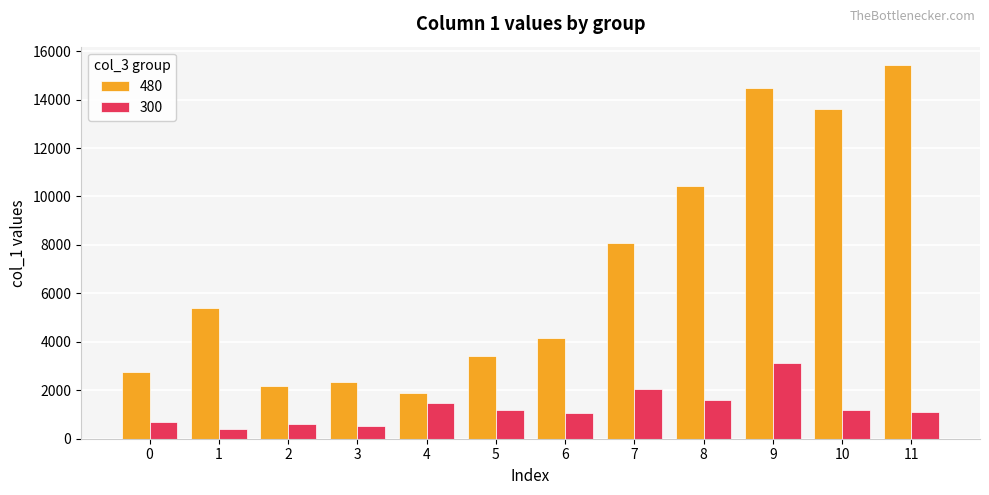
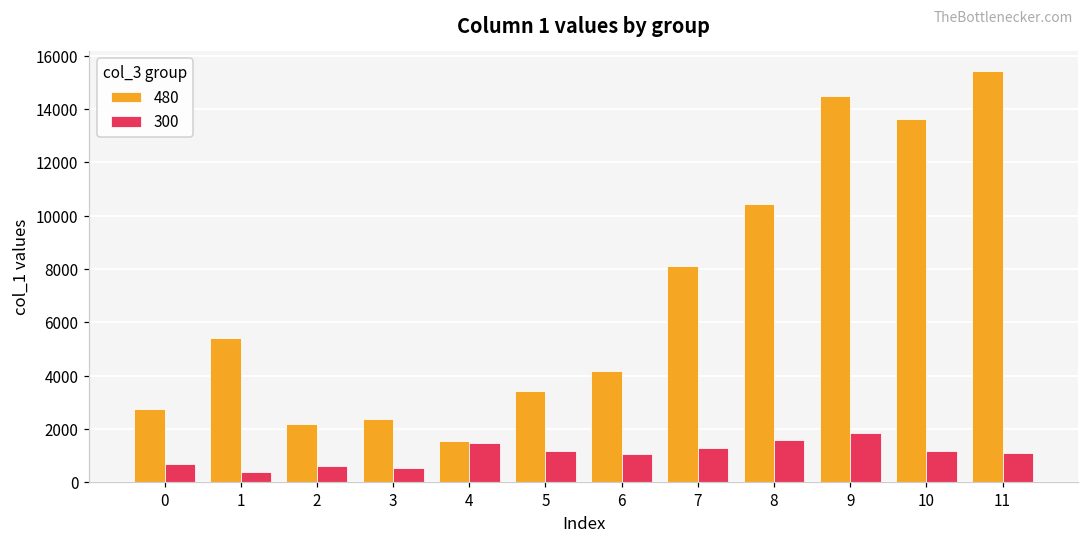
480, 4: 1900 -> 1500
300, 7: 2000 -> 1300
300, 9: 3100 -> 1900
